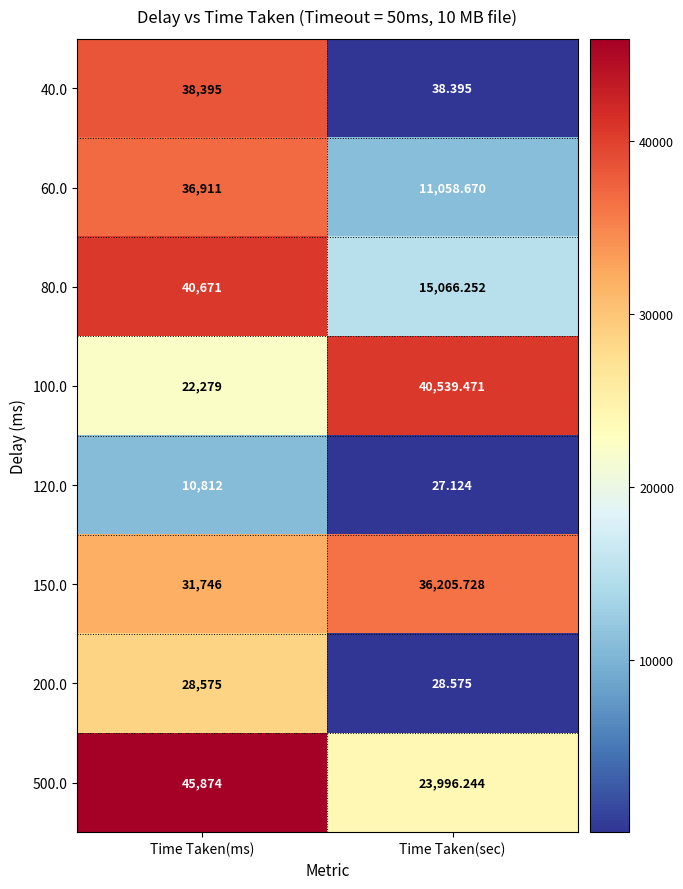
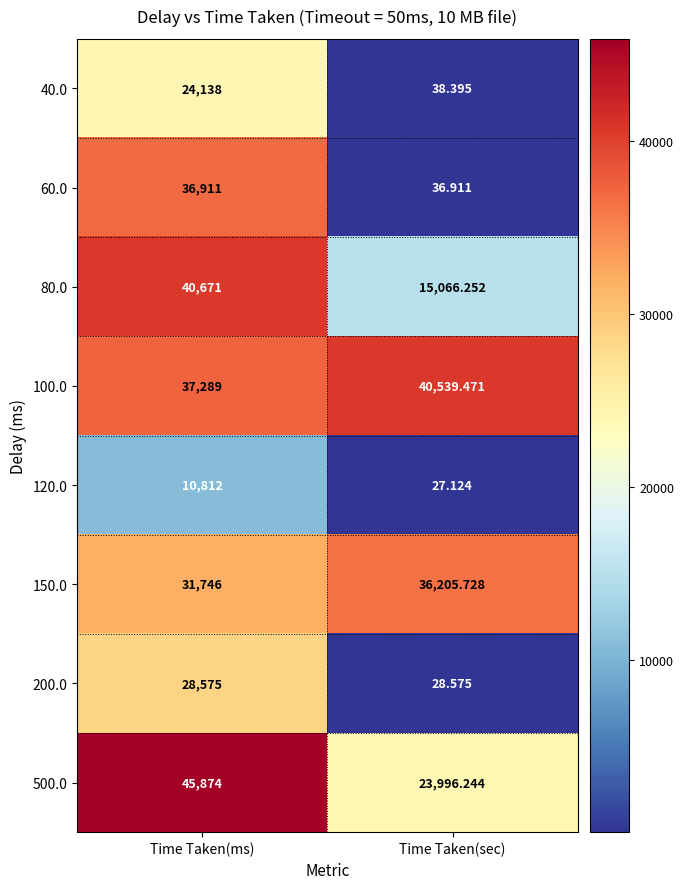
40.0, Time Taken(ms): 38,395 -> 24,138
60.0, Time Taken(sec): 11,058.670 -> 36.911
100.0, Time Taken(ms): 22,279 -> 37,289
